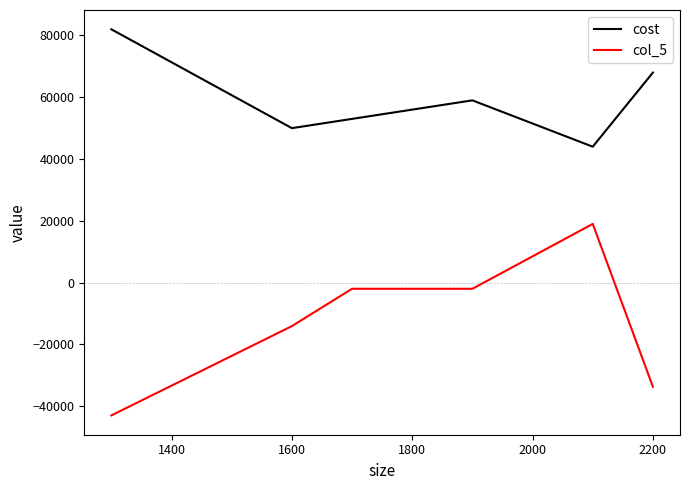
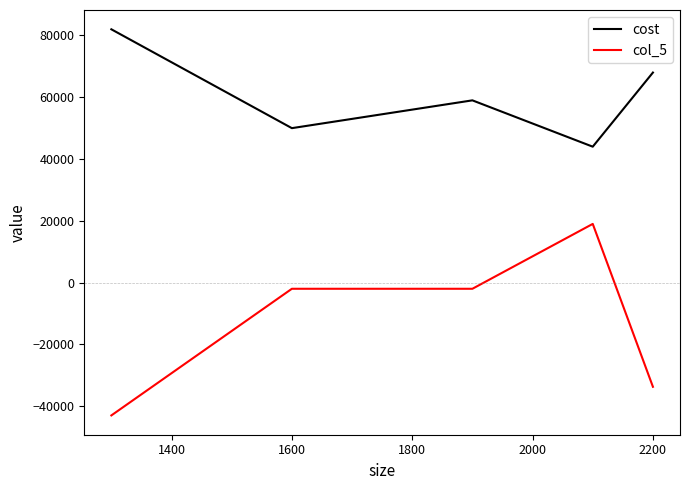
col_5, 1600: -14000 -> -2000
